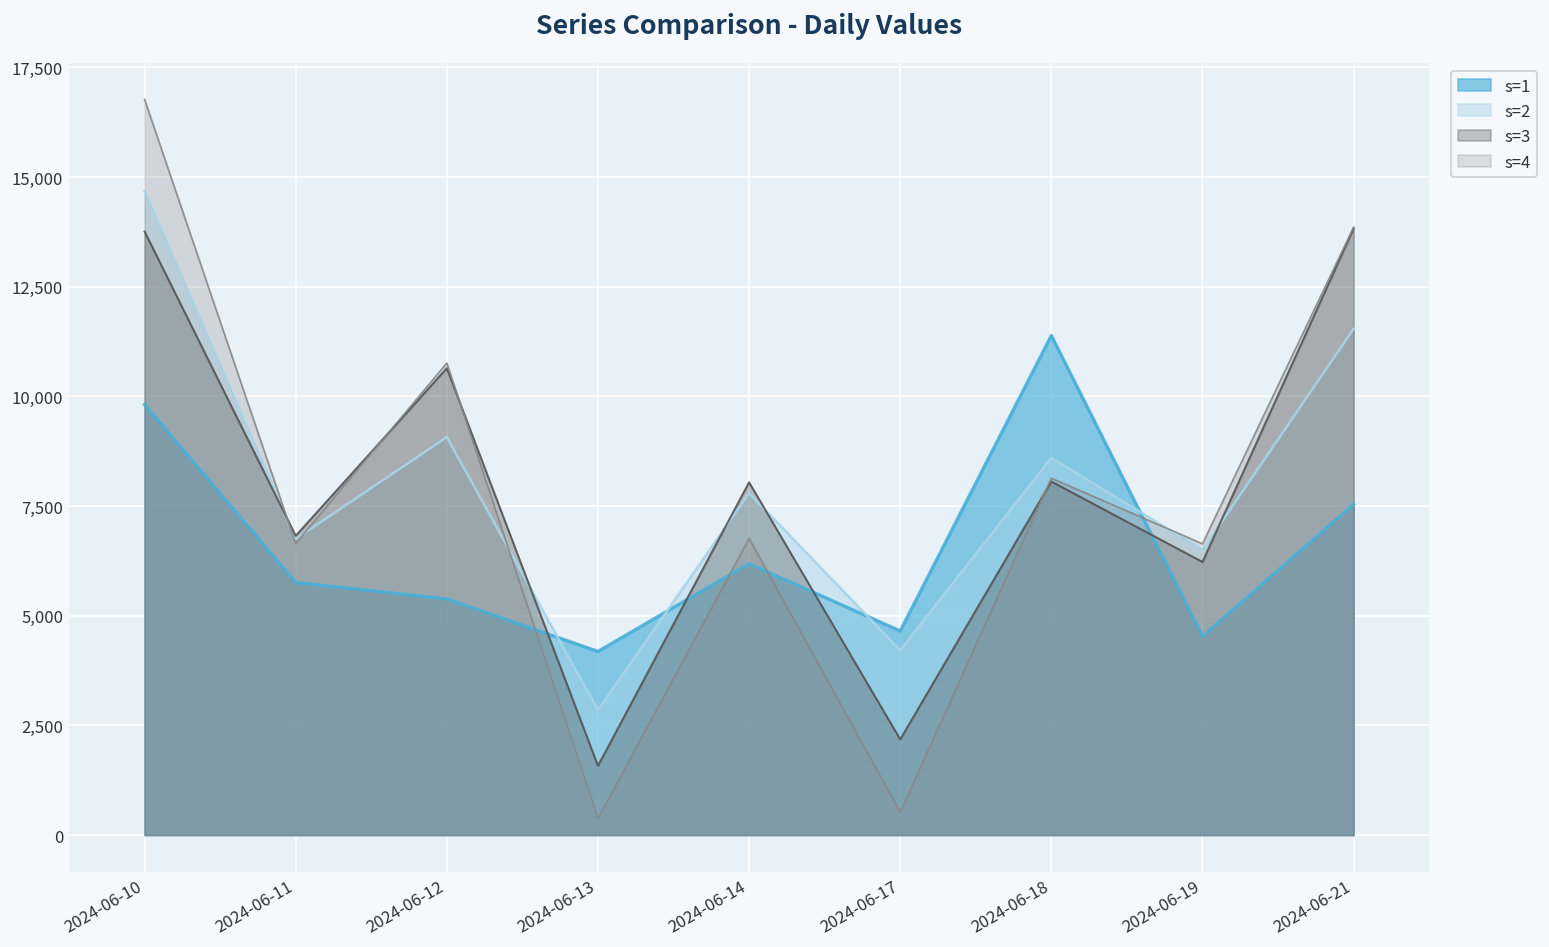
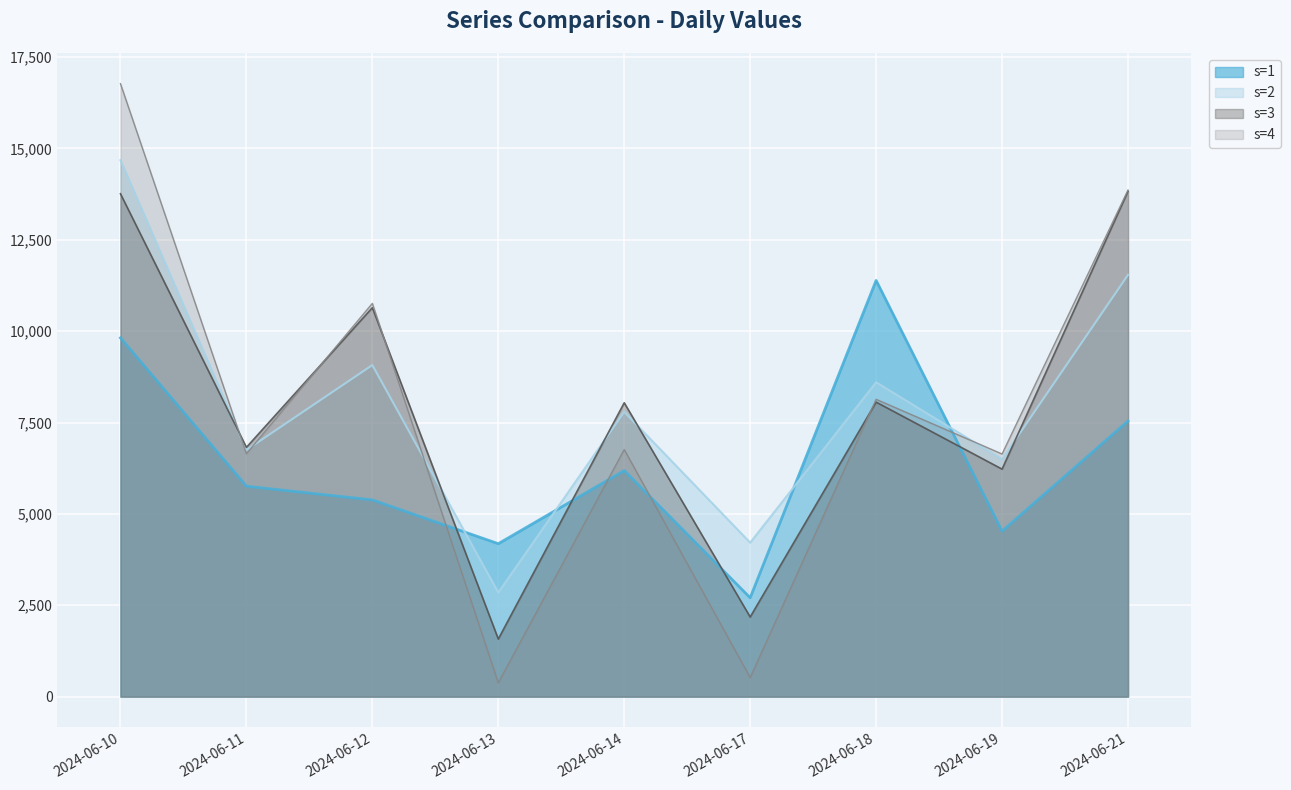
s=1, 2024-06-17: 4,700 -> 2,700
